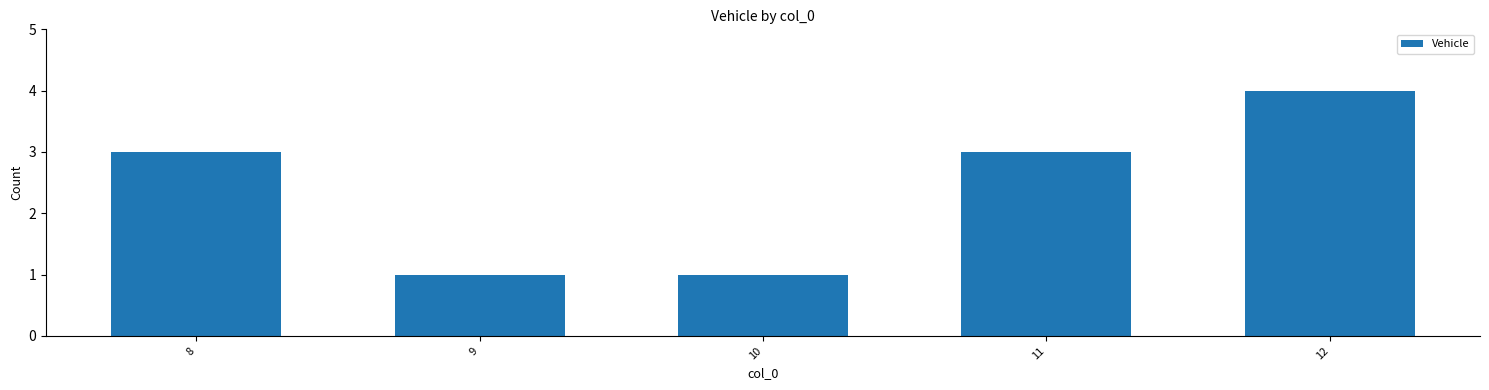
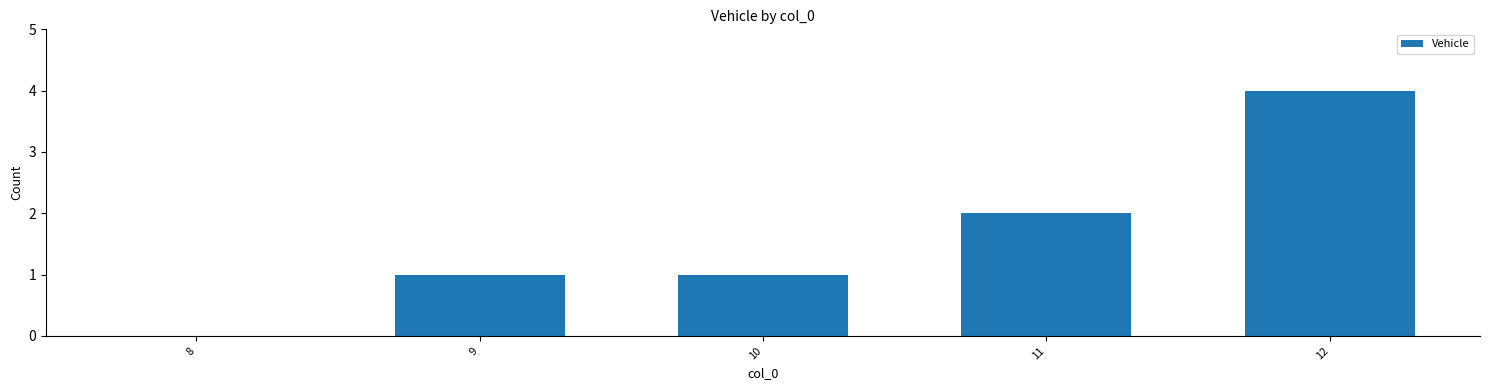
8: 3 -> 0
11: 3 -> 2
